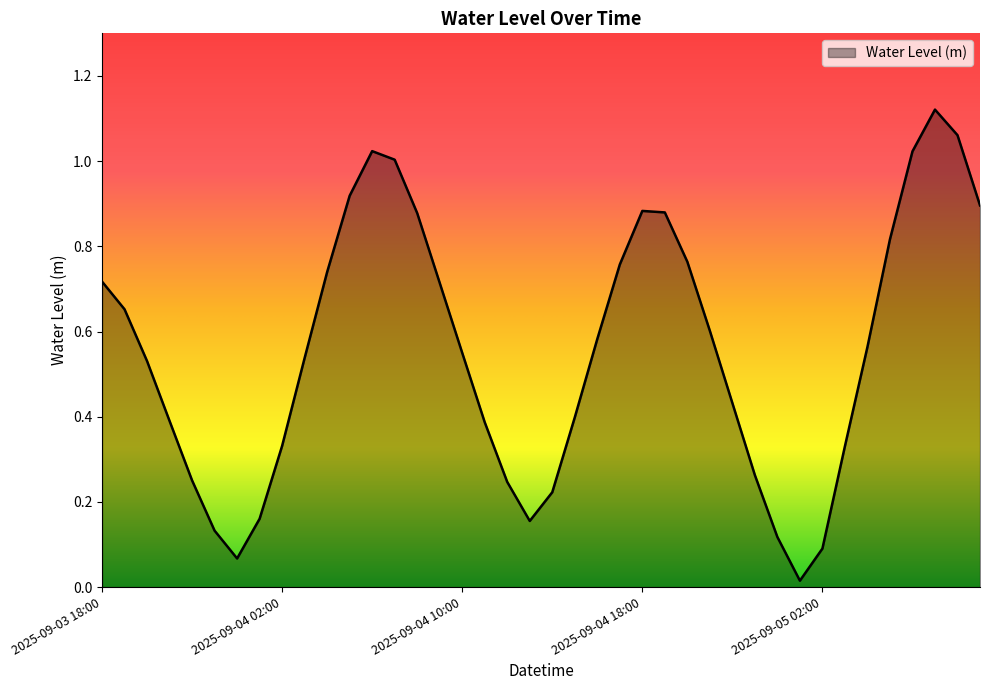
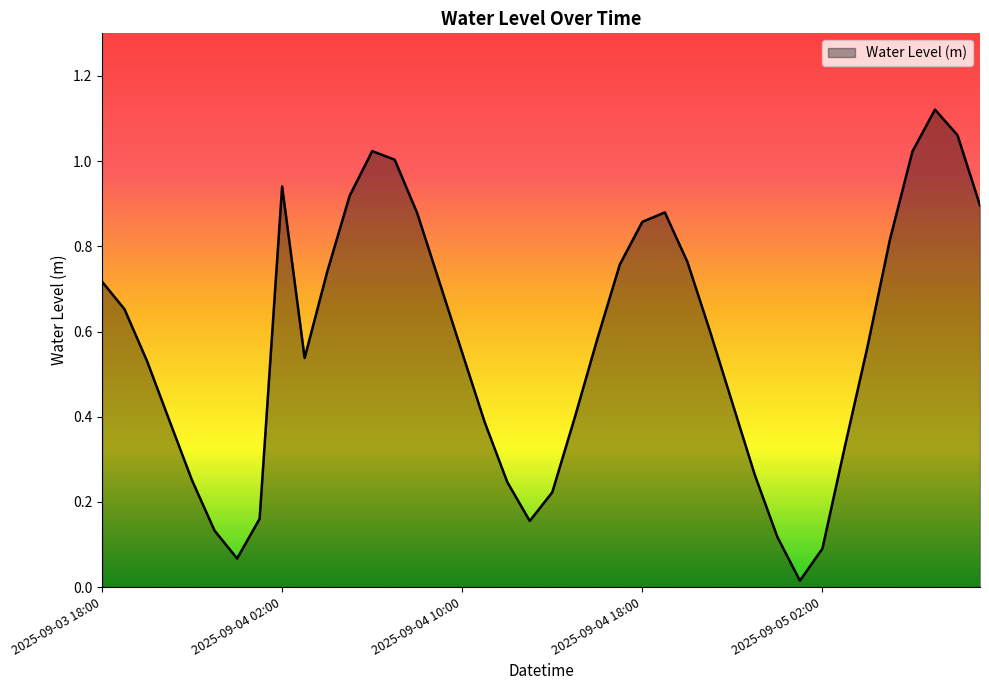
2025-09-04 02:00: 0.33 -> 0.94
2025-09-04 18:00: 0.88 -> 0.86
